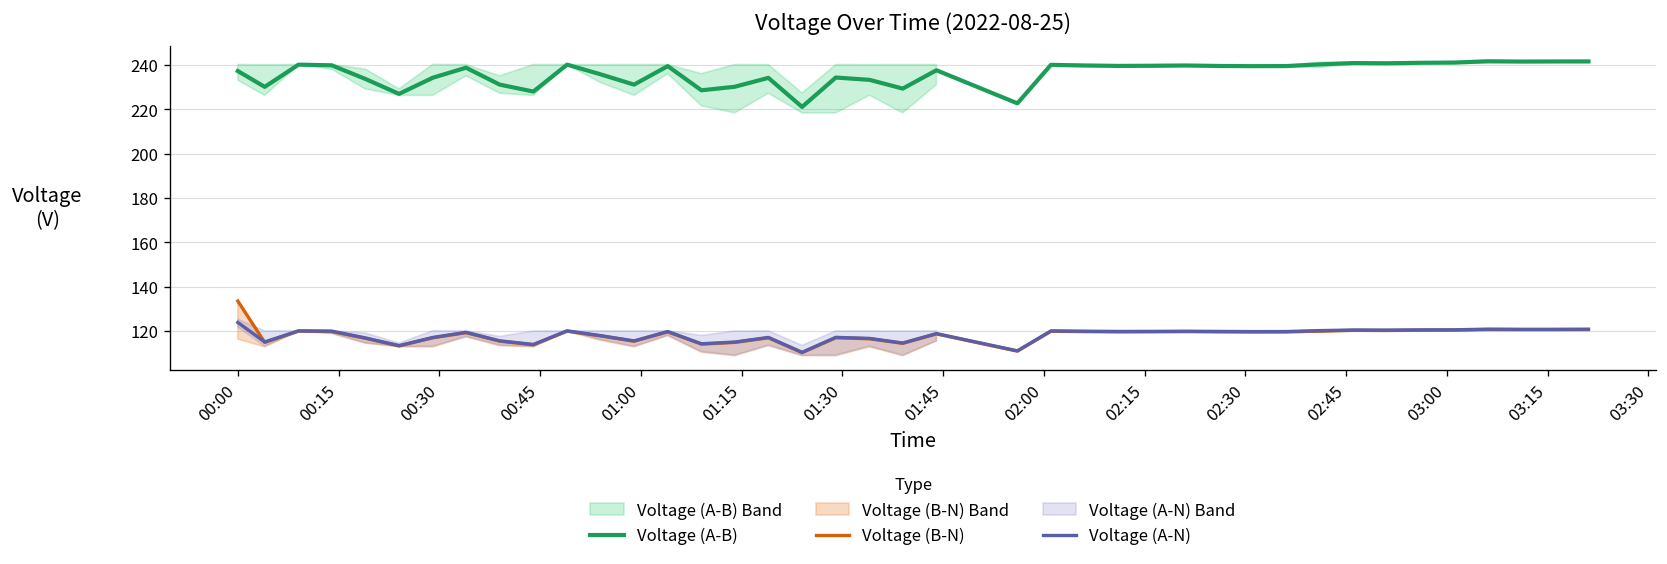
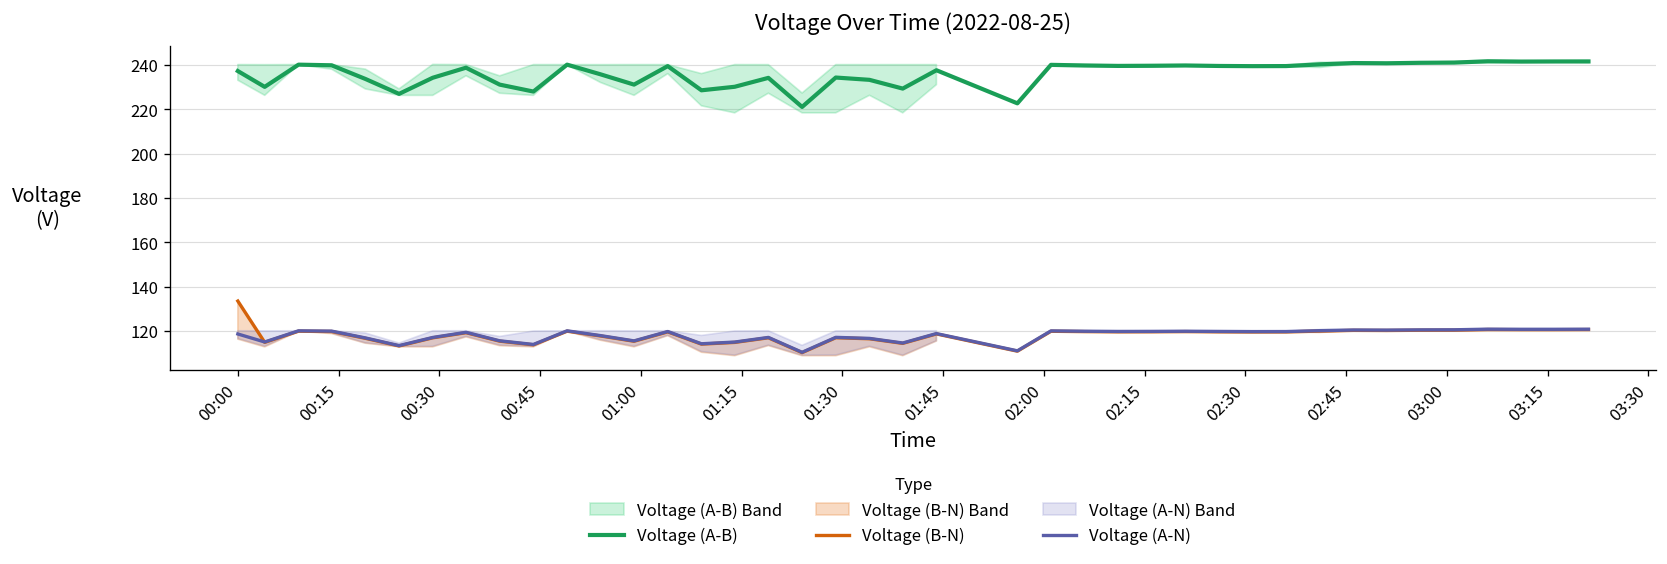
Voltage (A-N), 00:00: 124 -> 119
